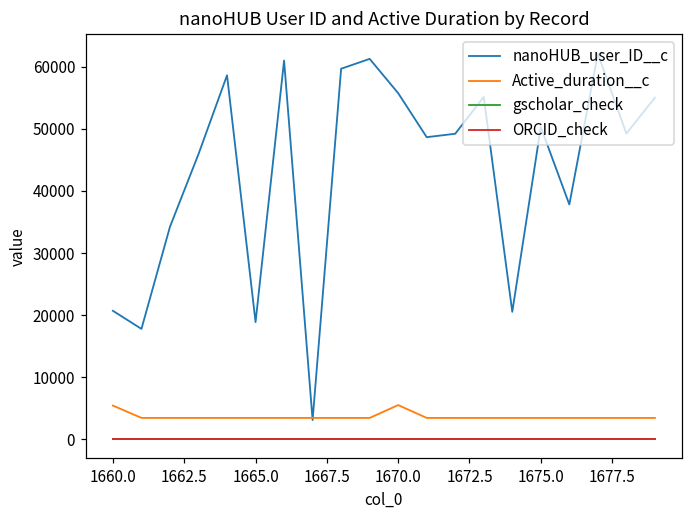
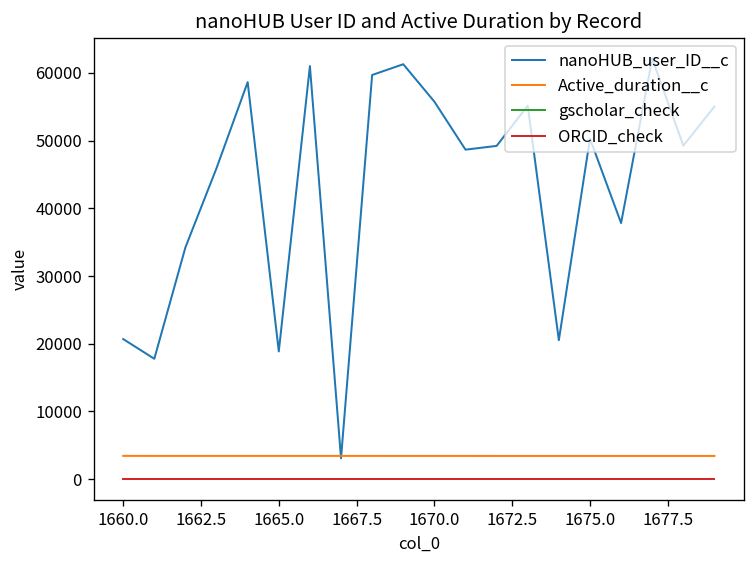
Active_duration__c, 1660.0: 5000 -> 3000
Active_duration__c, 1670.0: 5000 -> 3000
